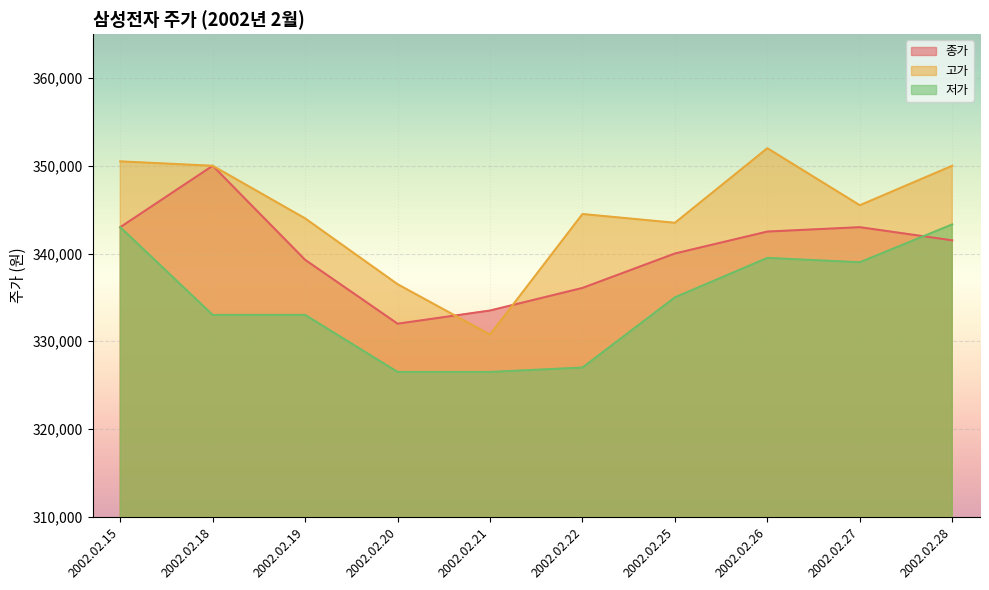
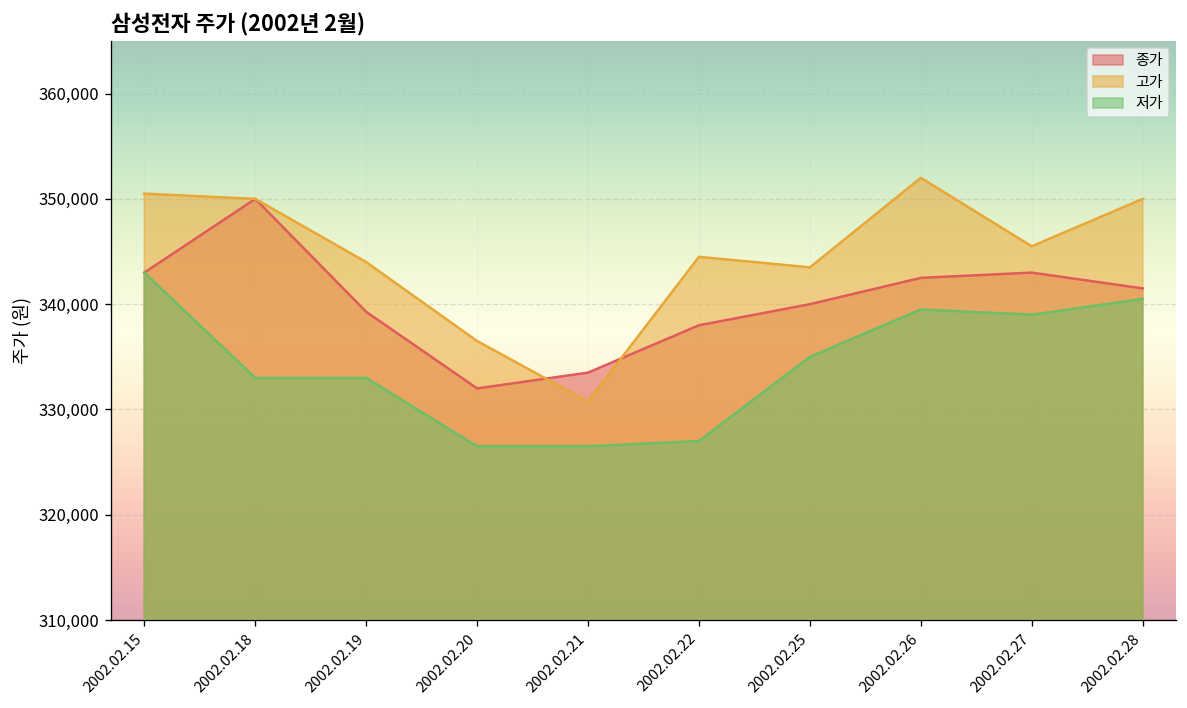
종가, 2002.02.22: 336,000 -> 338,000
저가, 2002.02.28: 343,000 -> 341,000
